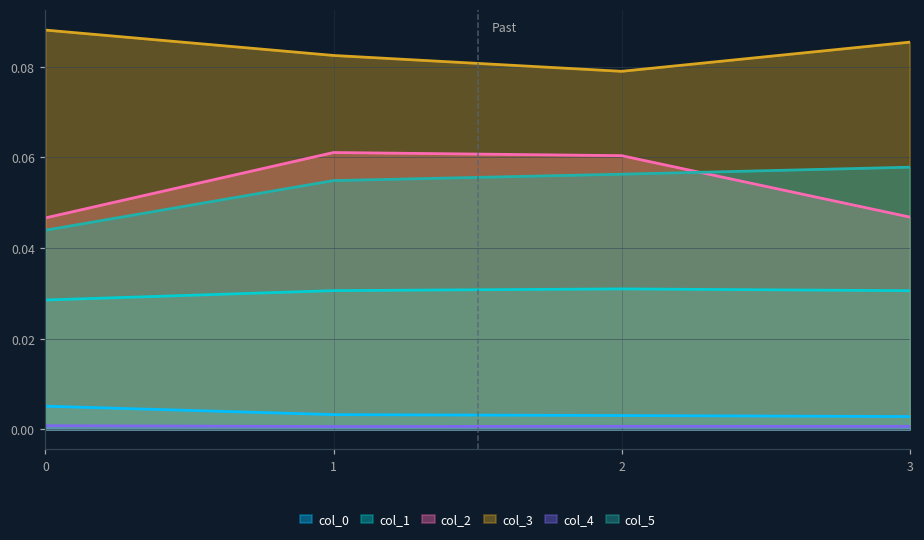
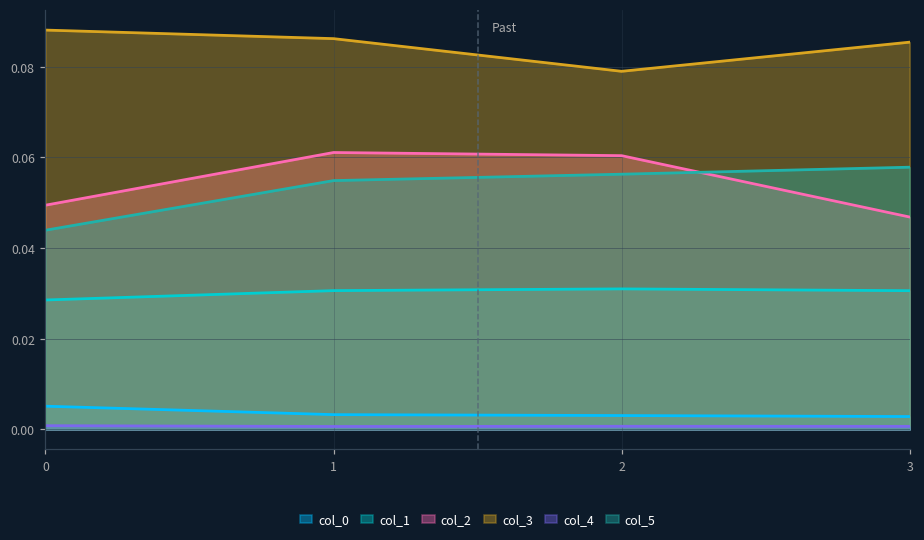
col_2, 0: 0.047 -> 0.049
col_3, 1: 0.082 -> 0.086
